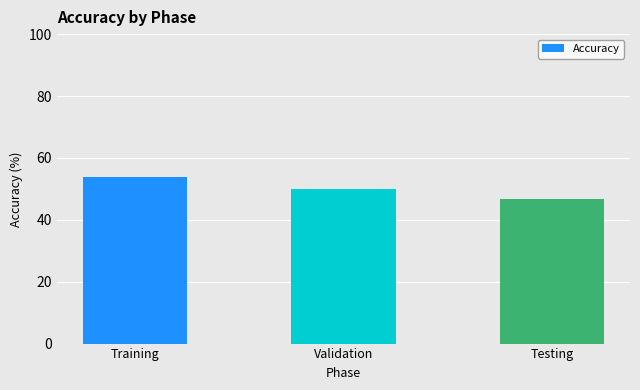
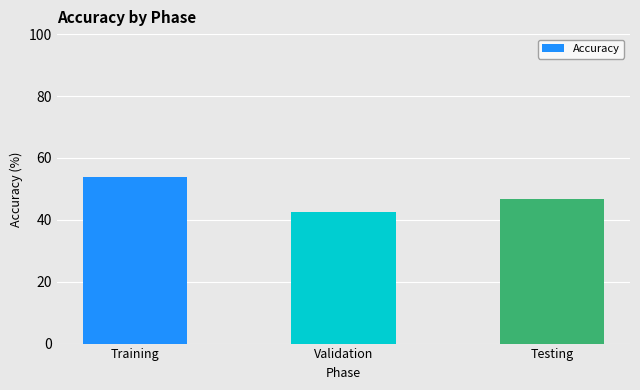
Validation: 50 -> 43
